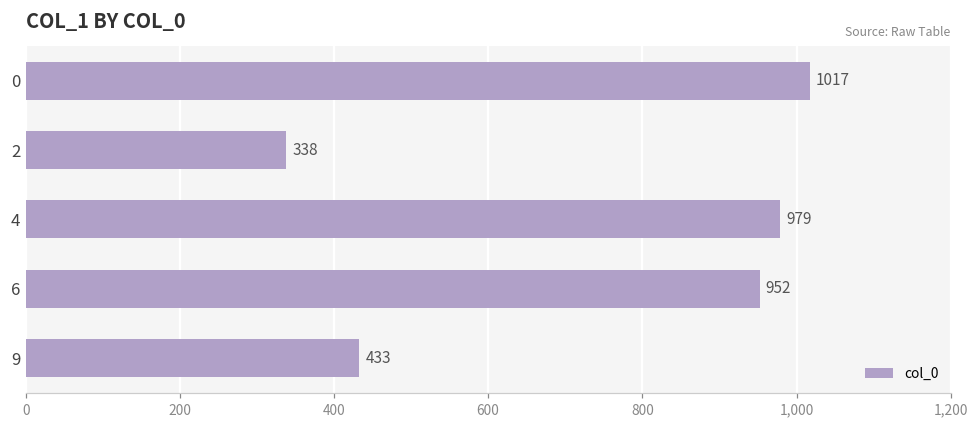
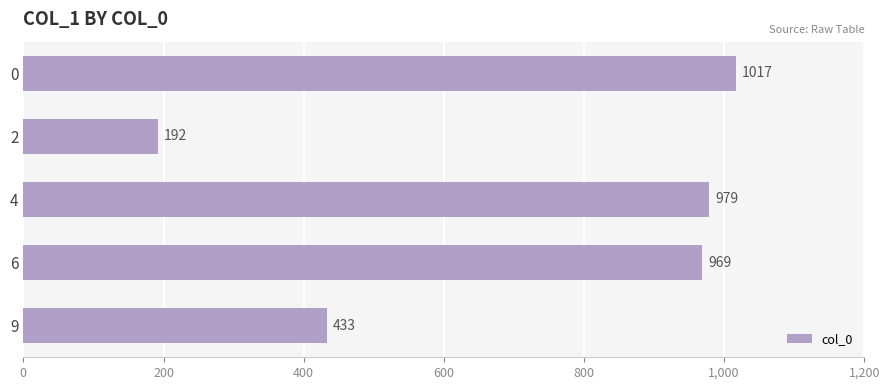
2: 338 -> 192
6: 952 -> 969
